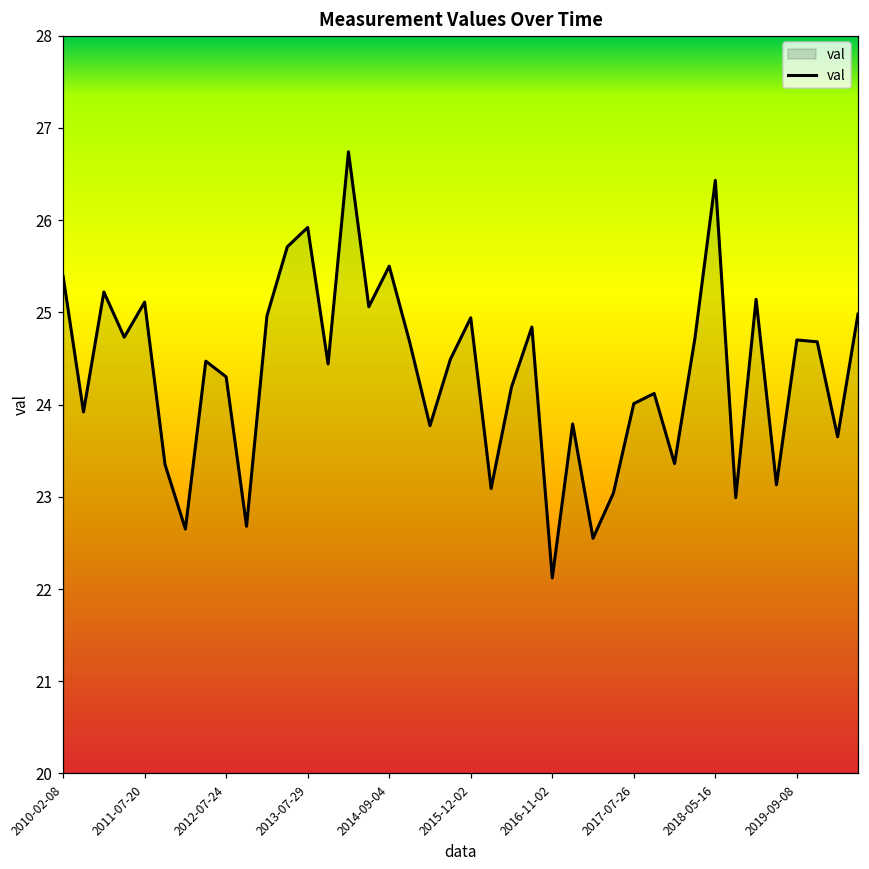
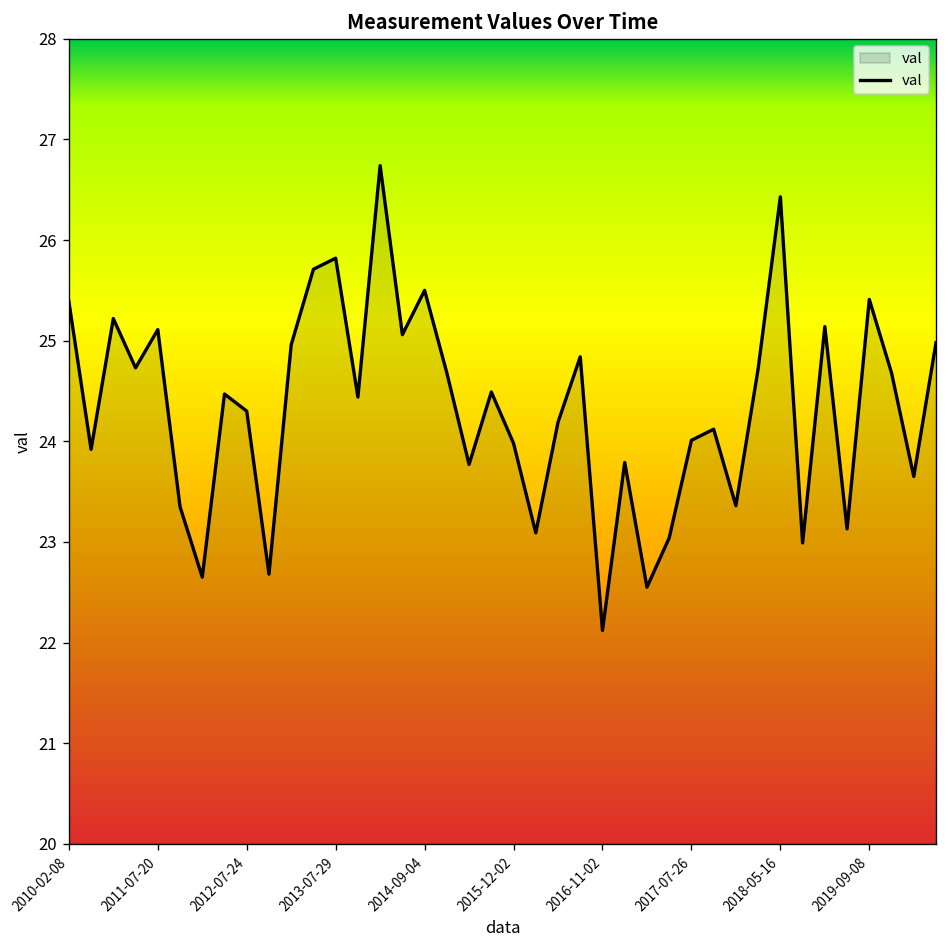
2013-07-29: 25.9 -> 25.8
2015-12-02: 24.9 -> 24.0
2019-09-08: 24.7 -> 25.4
